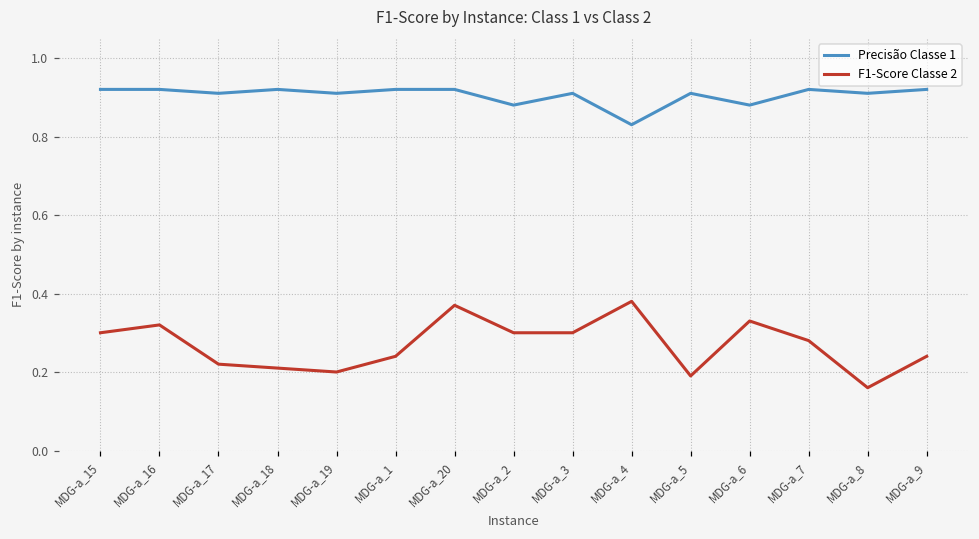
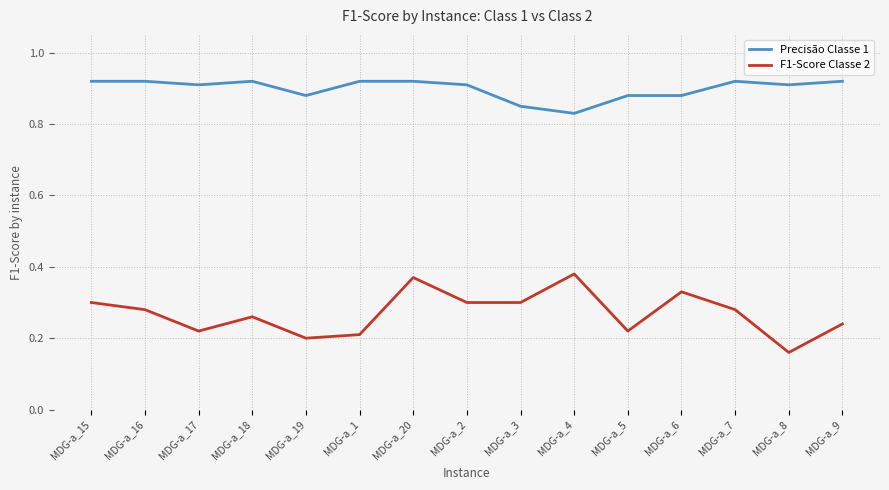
F1-Score Classe 2, MDG-a_16: 0.32 -> 0.28
F1-Score Classe 2, MDG-a_18: 0.21 -> 0.26
Precisão Classe 1, MDG-a_19: 0.91 -> 0.88
F1-Score Classe 2, MDG-a_1: 0.24 -> 0.21
Precisão Classe 1, MDG-a_2: 0.88 -> 0.91
Precisão Classe 1, MDG-a_3: 0.91 -> 0.85
Precisão Classe 1, MDG-a_5: 0.91 -> 0.88
F1-Score Classe 2, MDG-a_5: 0.19 -> 0.22
